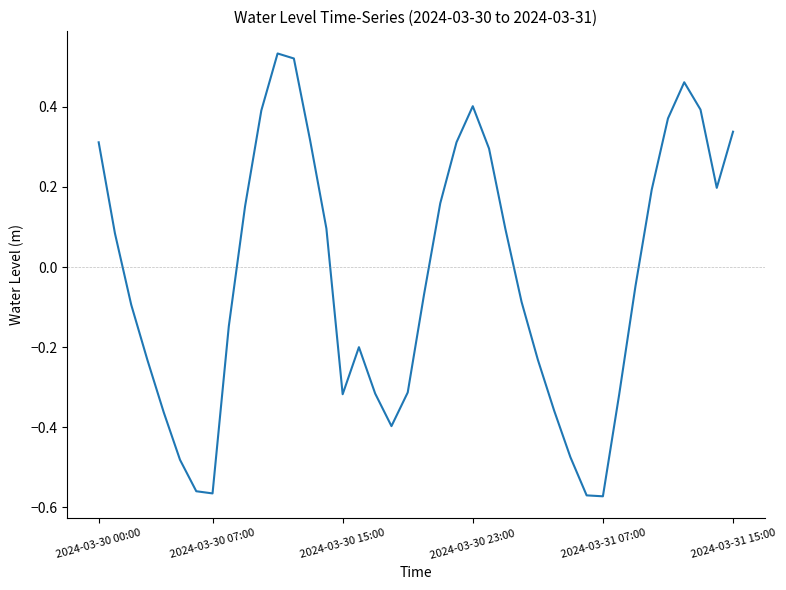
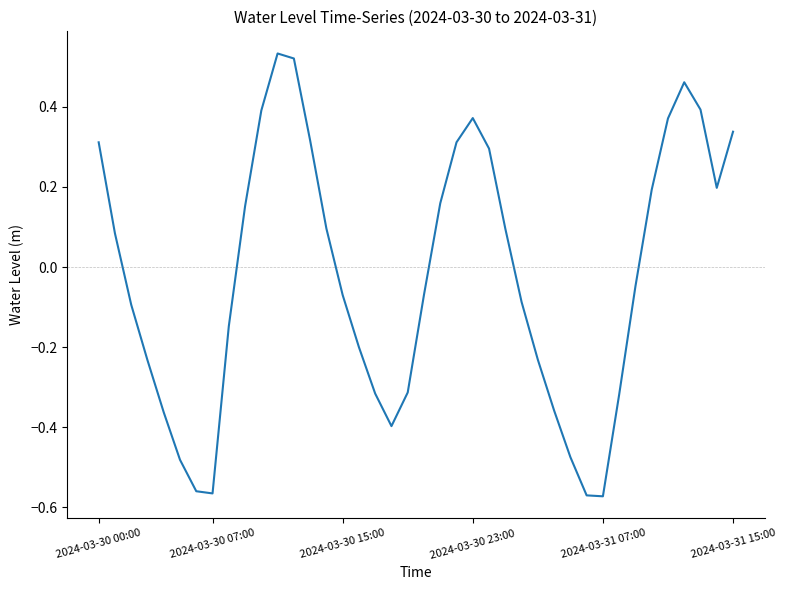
2024-03-30 15:00: -0.32 -> -0.07
2024-03-30 23:00: 0.40 -> 0.37
